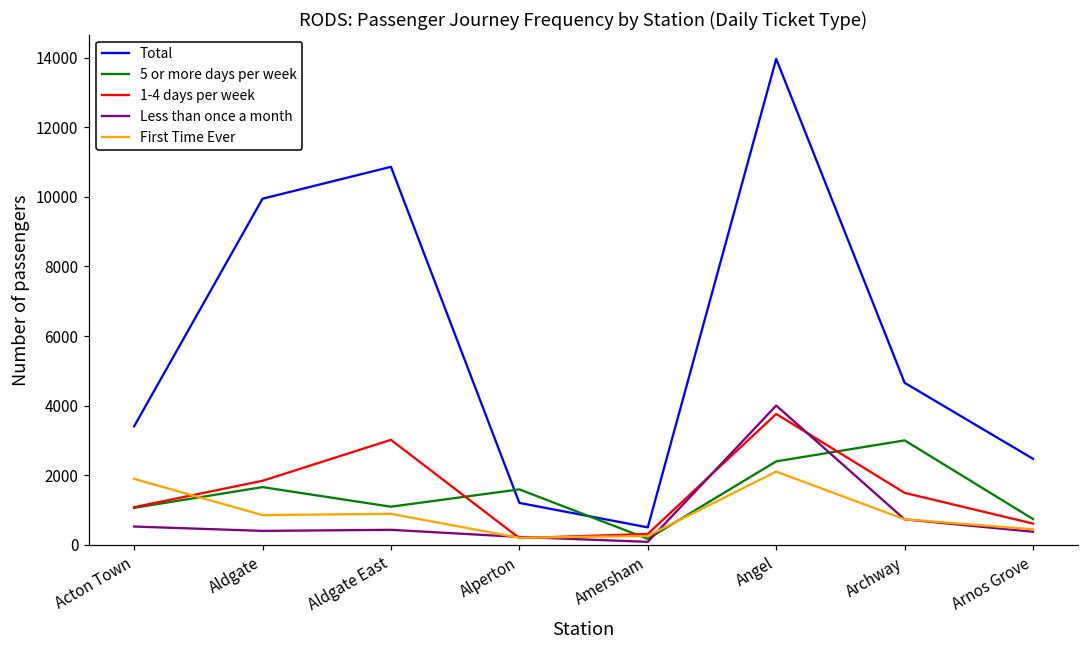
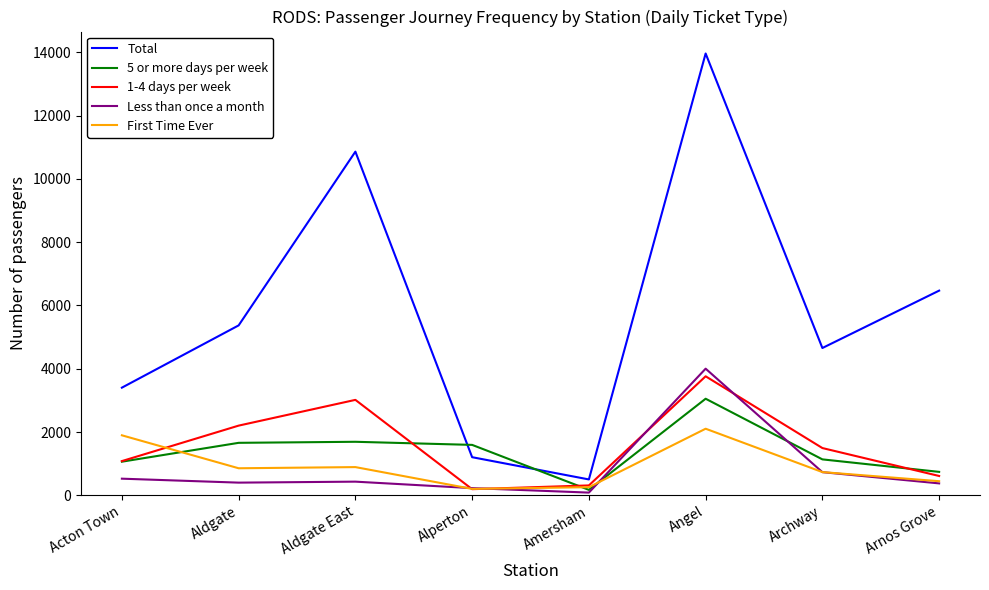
Total, Aldgate: 9900 -> 5400
1-4 days per week, Aldgate: 1800 -> 2200
5 or more days per week, Aldgate East: 1100 -> 1700
5 or more days per week, Angel: 2400 -> 3100
5 or more days per week, Archway: 3000 -> 1100
Total, Arnos Grove: 2500 -> 6500
